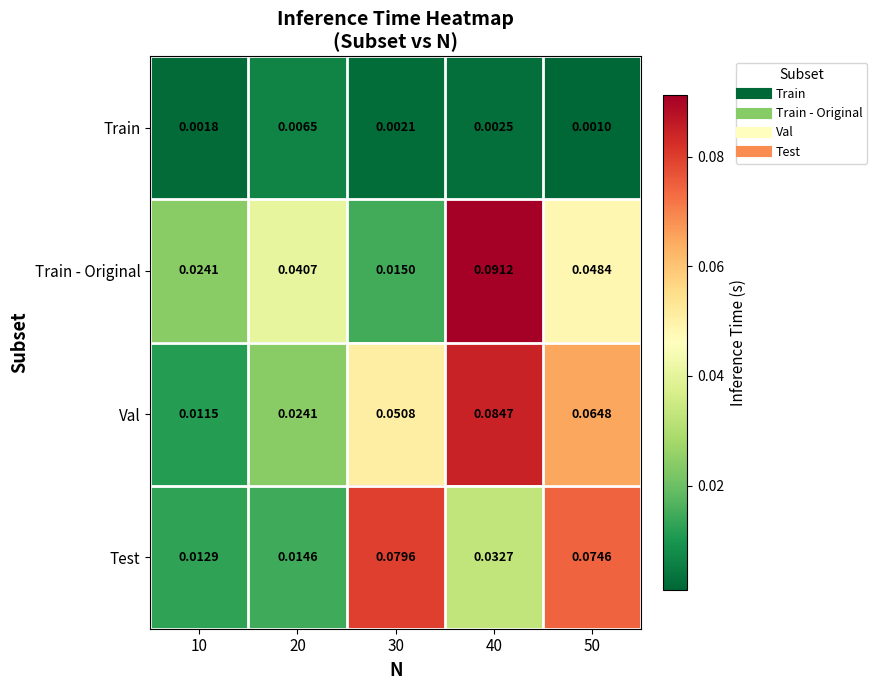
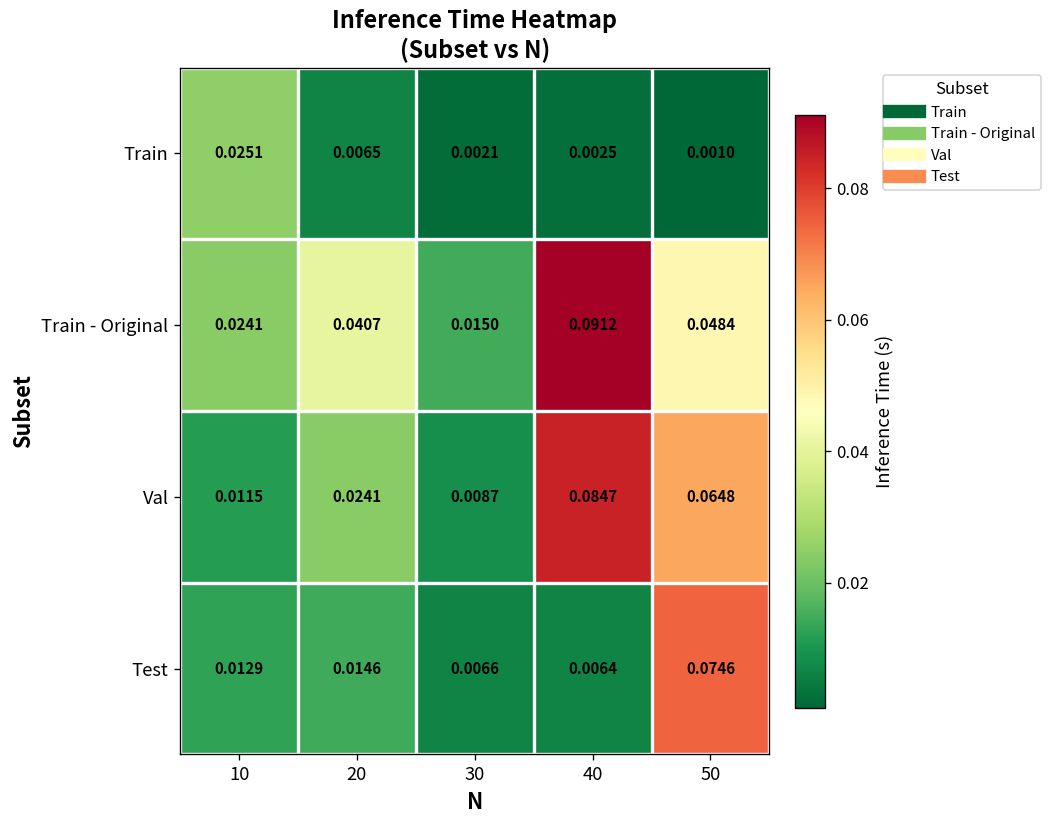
Train, 10: 0.0018 -> 0.0251
Val, 30: 0.0508 -> 0.0087
Test, 30: 0.0796 -> 0.0066
Test, 40: 0.0327 -> 0.0064
